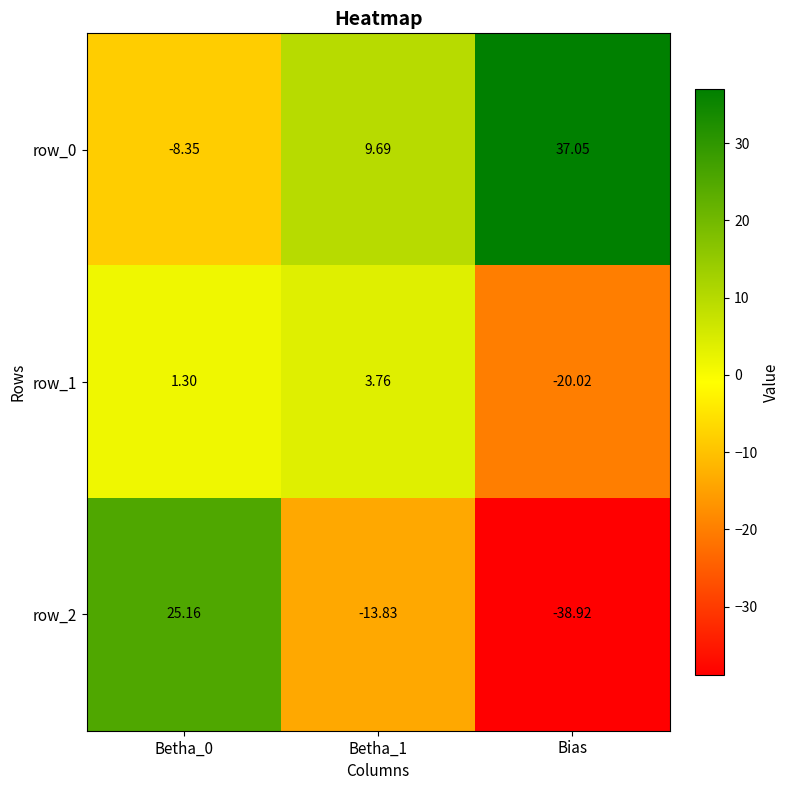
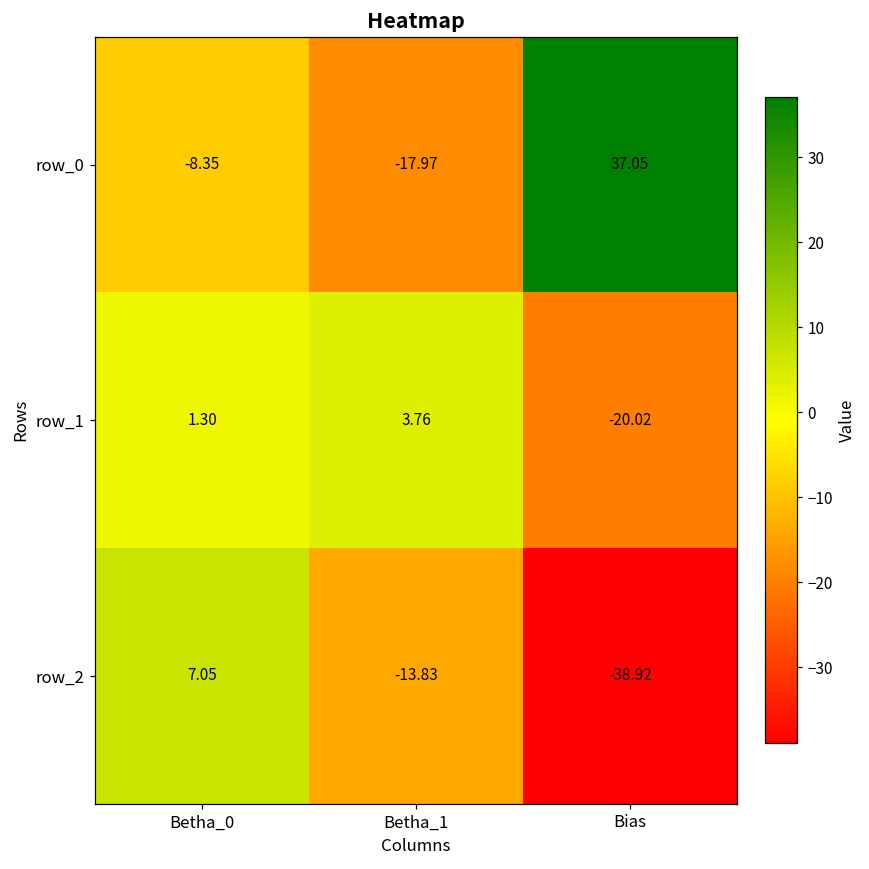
row_0, Betha_1: 9.69 -> -17.97
row_2, Betha_0: 25.16 -> 7.05
